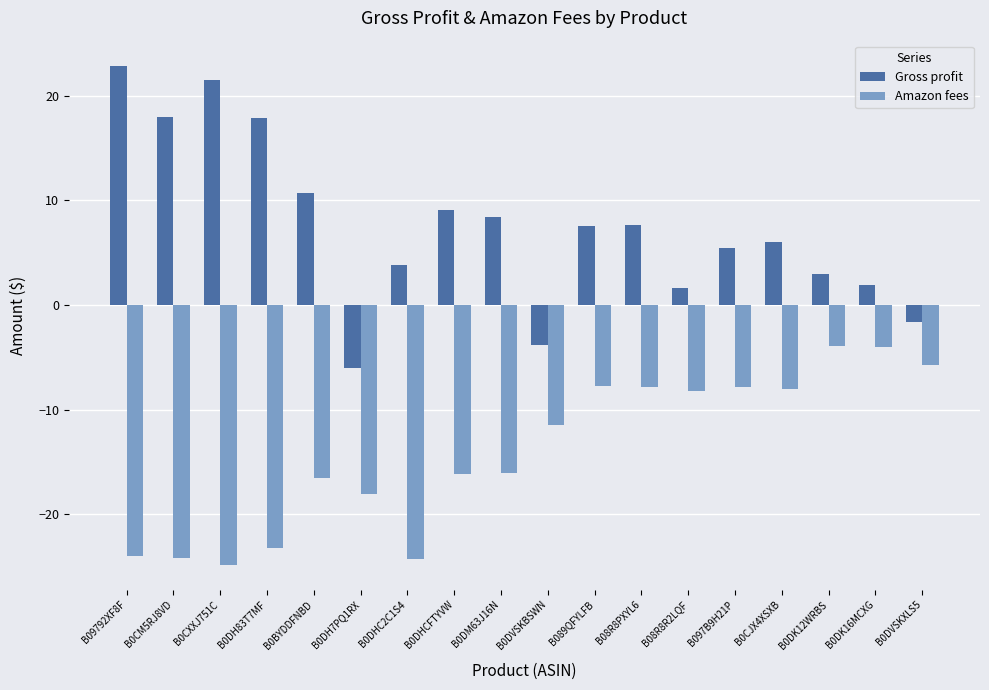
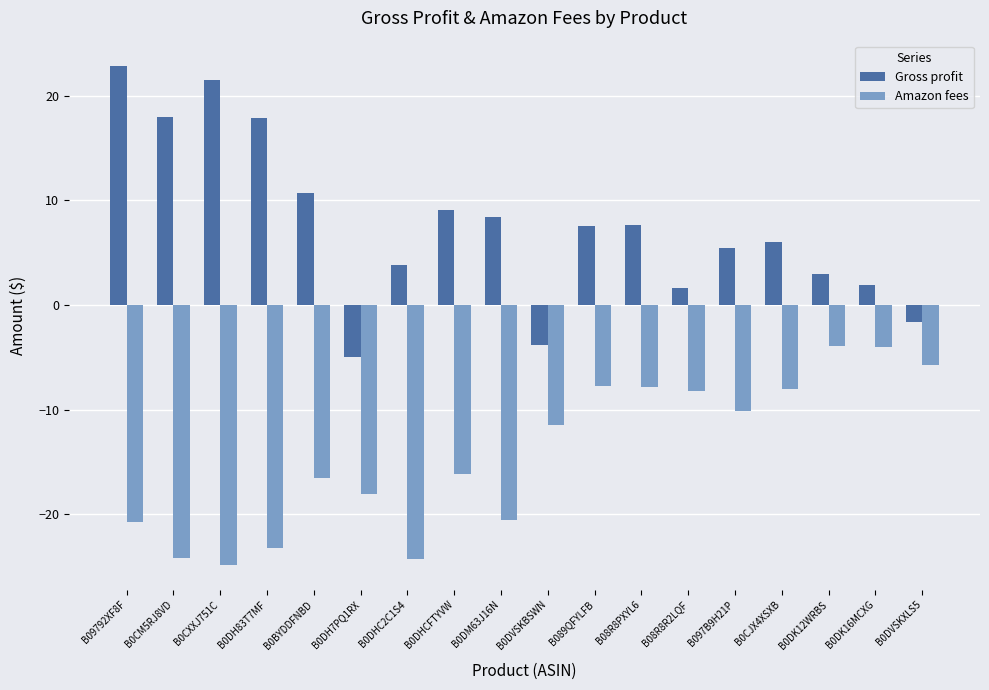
Amazon fees, B09792XF8F: -24.0 -> -20.8
Gross profit, B0DH7PQ1RX: -6 -> -5
Amazon fees, B0DM63J16N: -16.1 -> -20.5
Amazon fees, B097B9H21P: -7.8 -> -10.1
